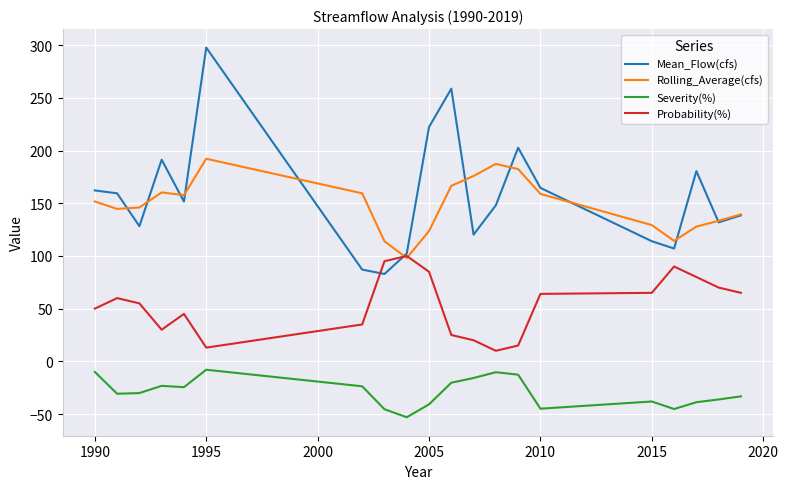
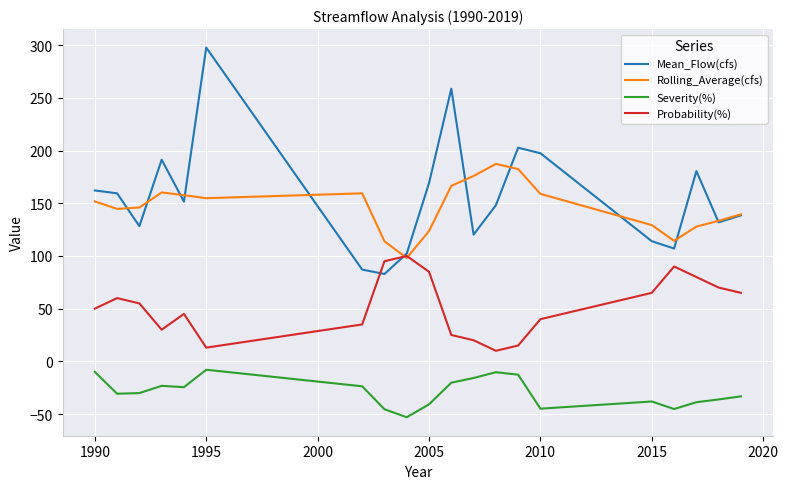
Rolling_Average(cfs), 1995: 192 -> 155
Mean_Flow(cfs), 2005: 222 -> 169
Mean_Flow(cfs), 2010: 165 -> 197
Probability(%), 2010: 64 -> 40
